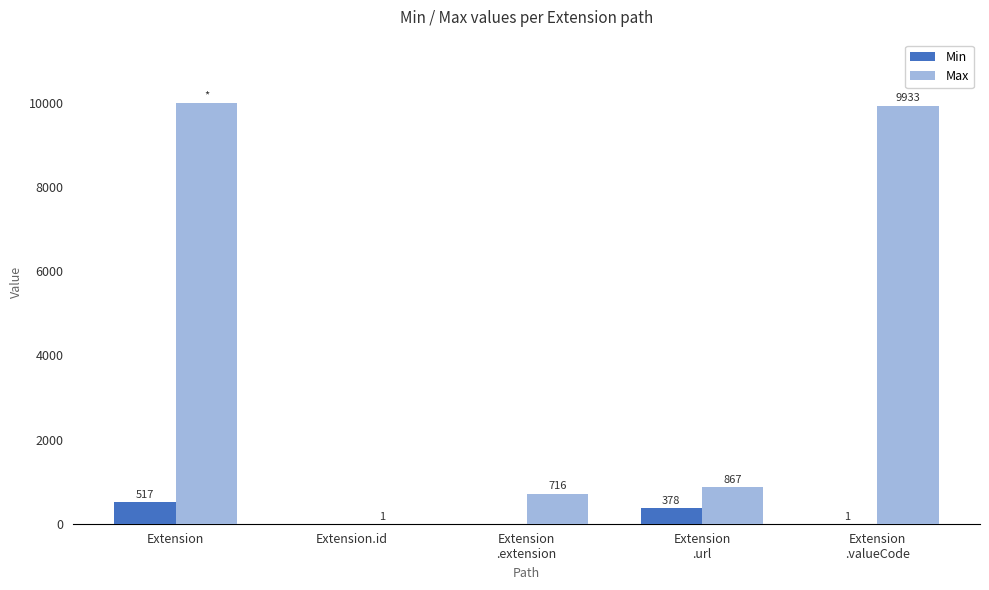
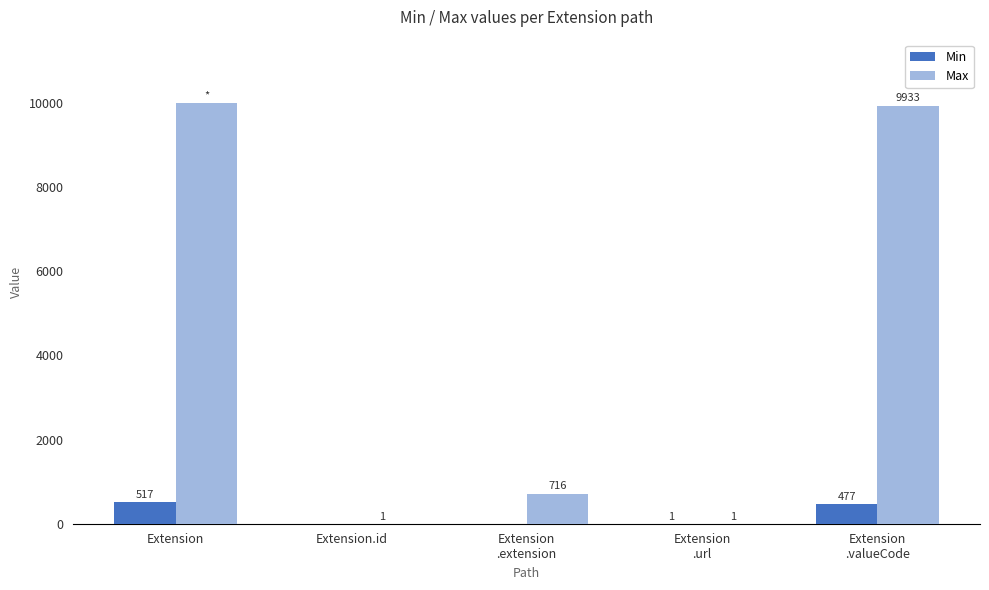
Min, Extension .url: 378 -> 1
Max, Extension .url: 867 -> 1
Min, Extension .valueCode: 1 -> 477
